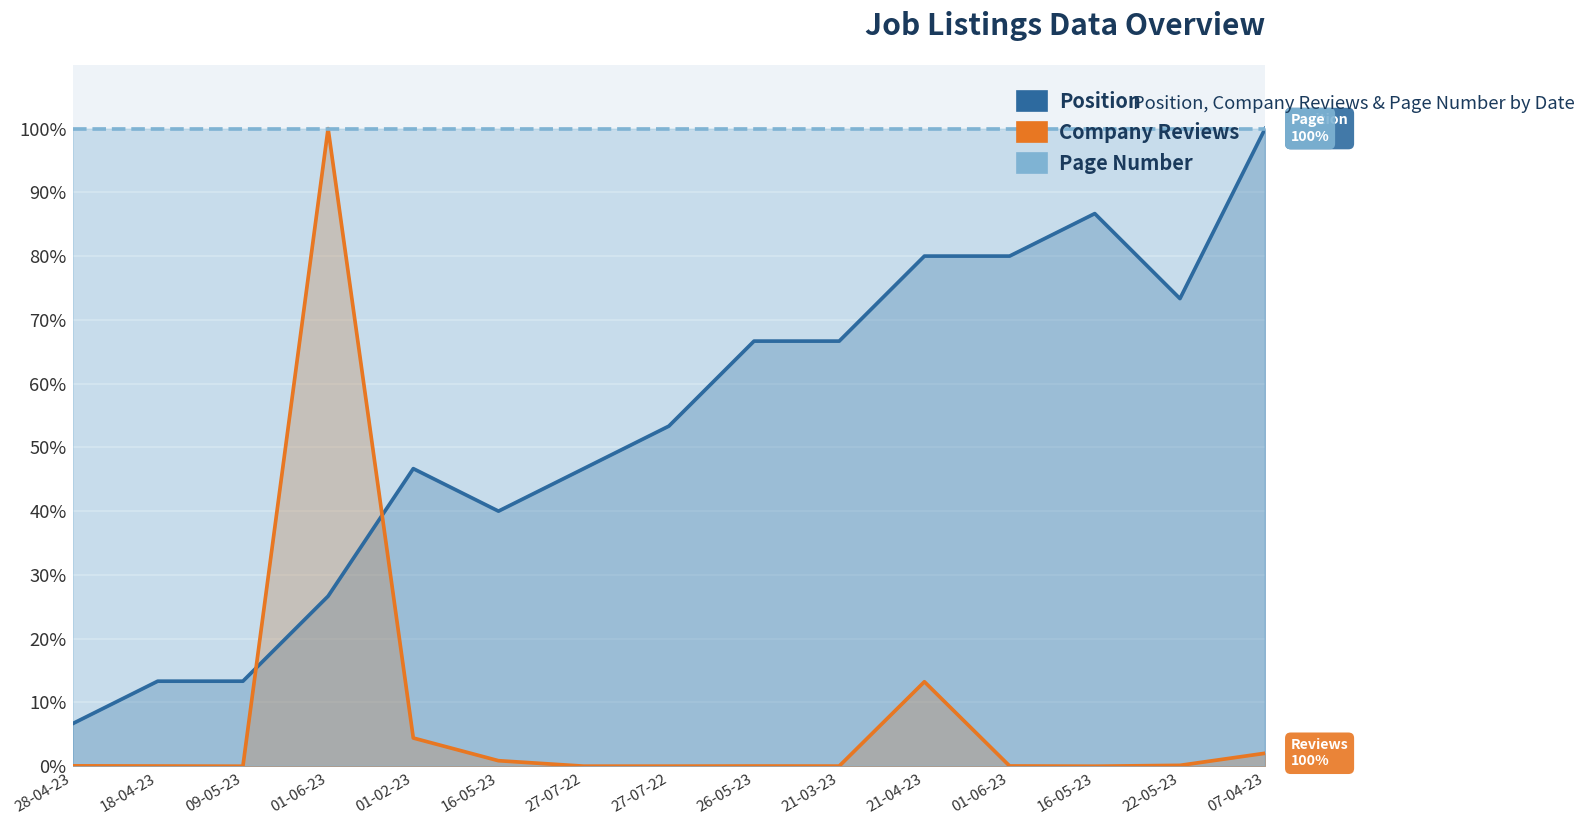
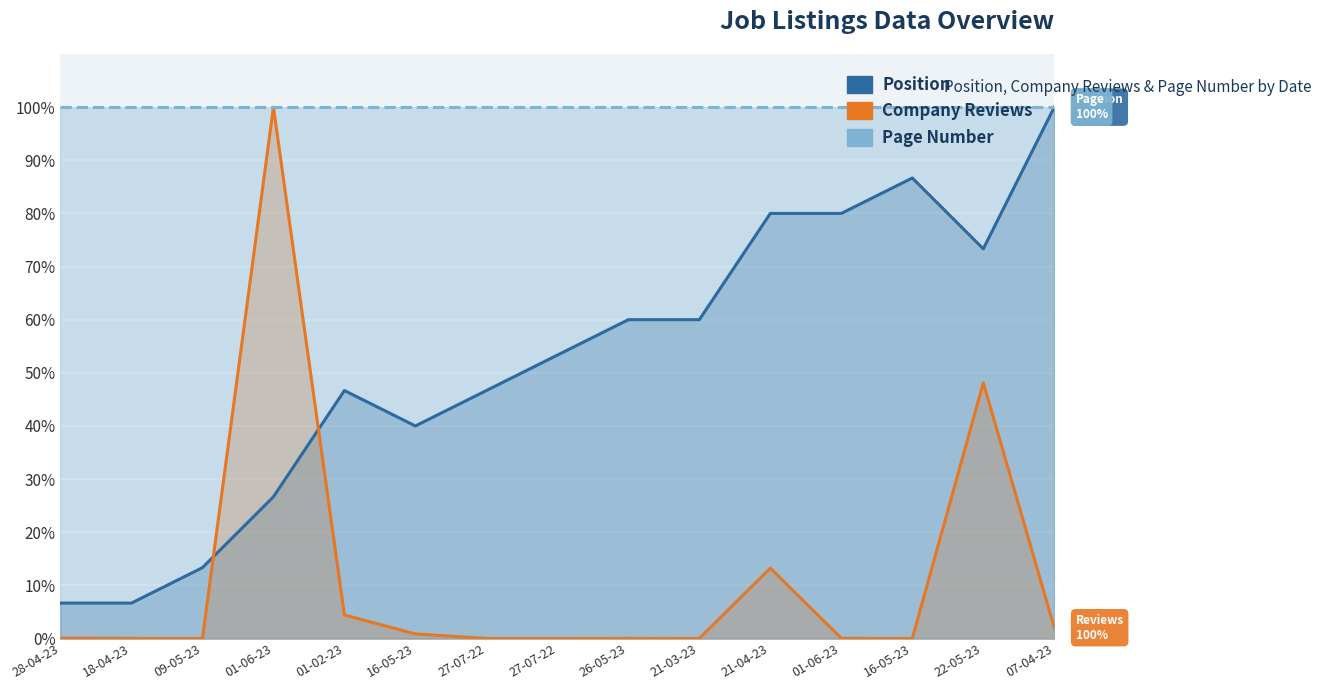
Position, 18-04-23: 13% -> 7%
Position, 26-05-23: 67% -> 60%
Position, 21-03-23: 67% -> 60%
Company Reviews, 22-05-23: 0% -> 48%
